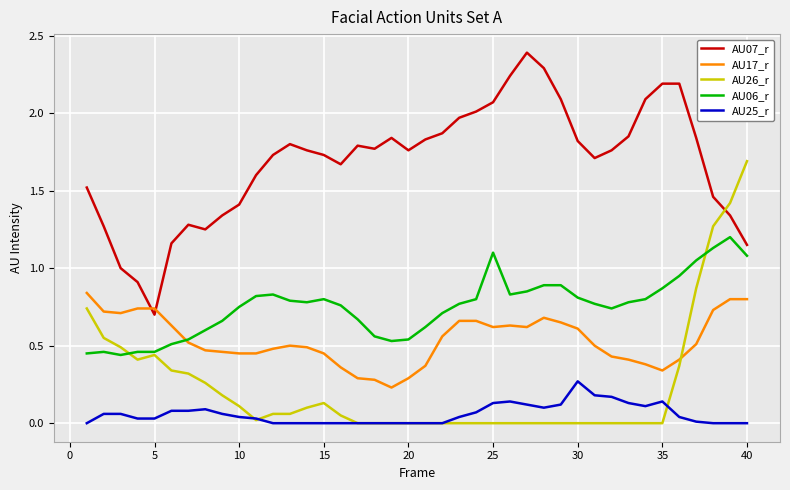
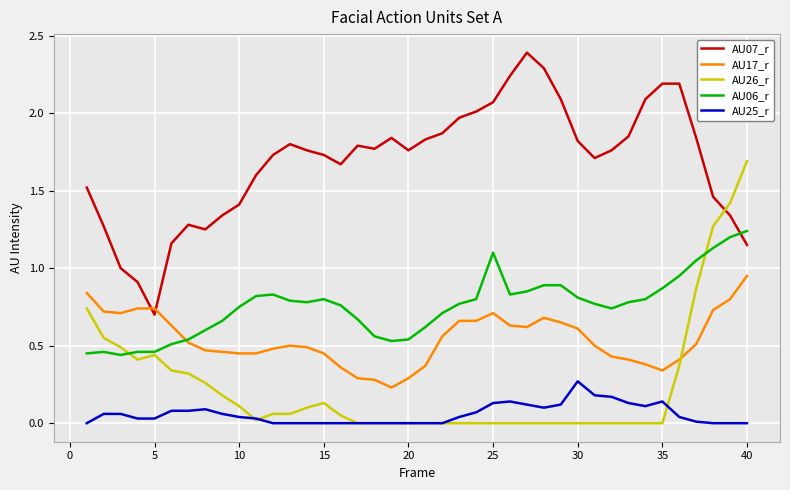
AU17_r, 25: 0.62 -> 0.71
AU17_r, 40: 0.80 -> 0.95
AU06_r, 40: 1.08 -> 1.24
